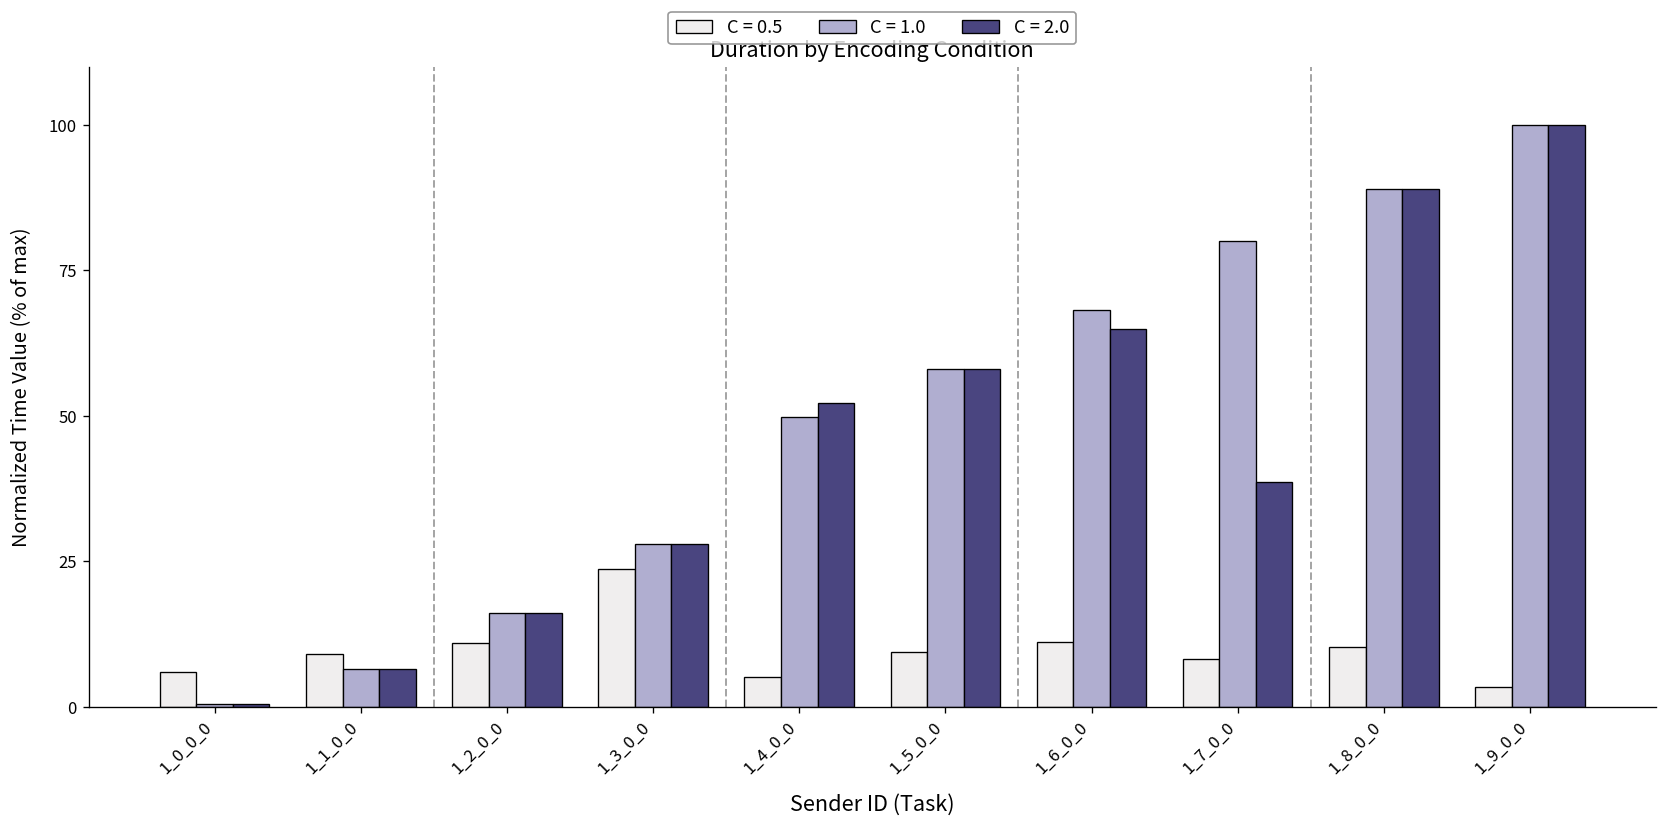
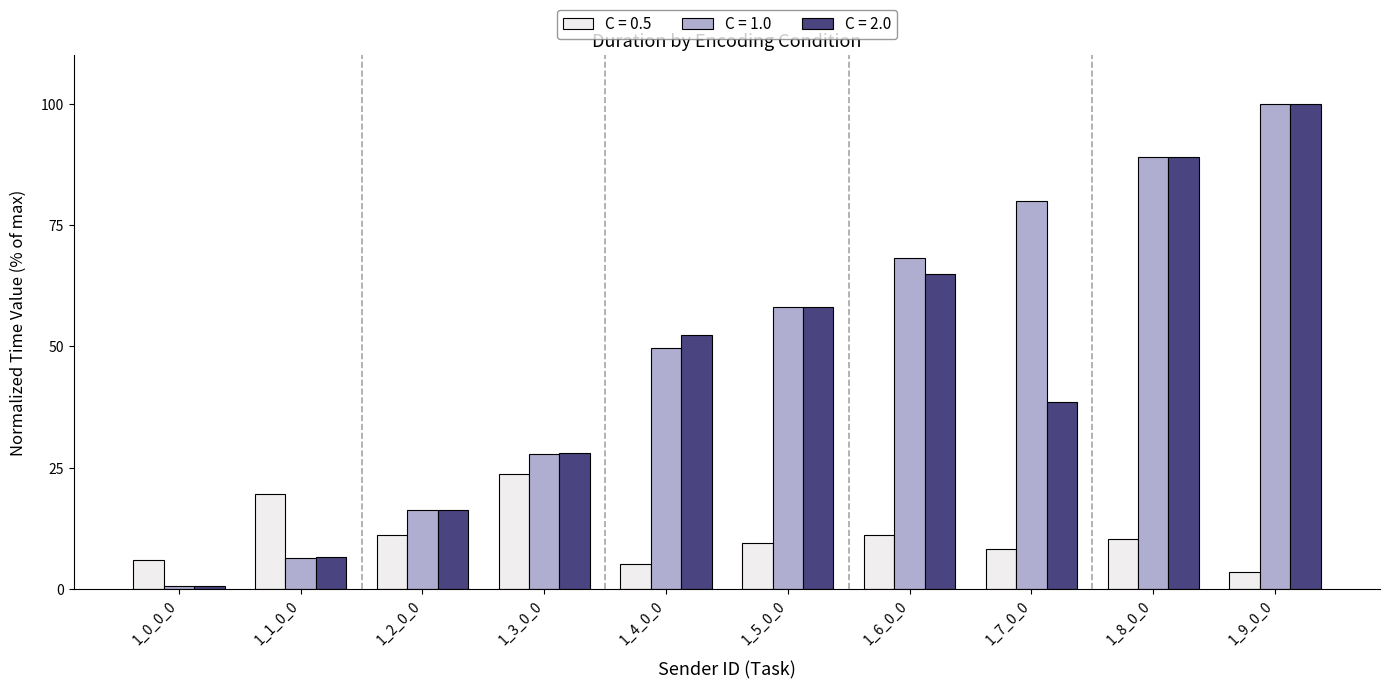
C = 0.5, 1_1_0_0: 9 -> 20
